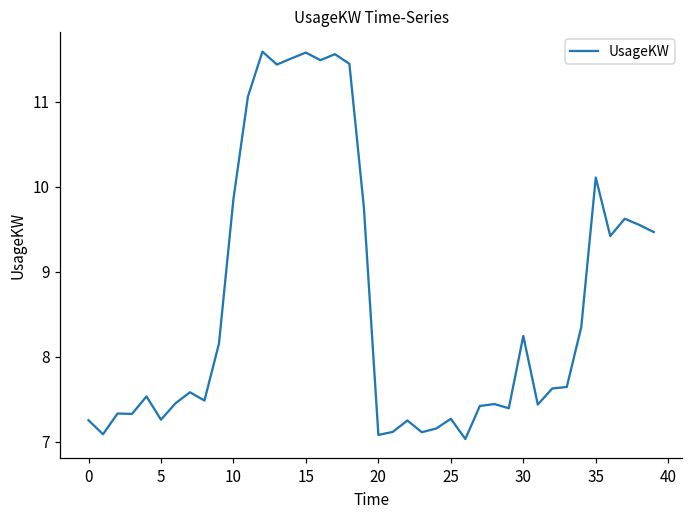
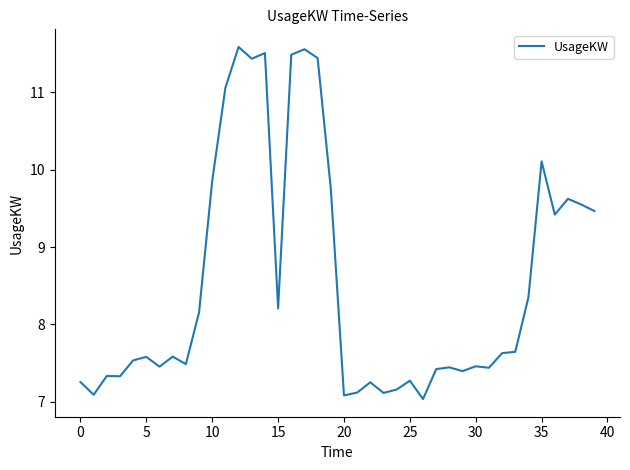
5: 7.3 -> 7.6
15: 11.6 -> 8.2
30: 8.2 -> 7.5
